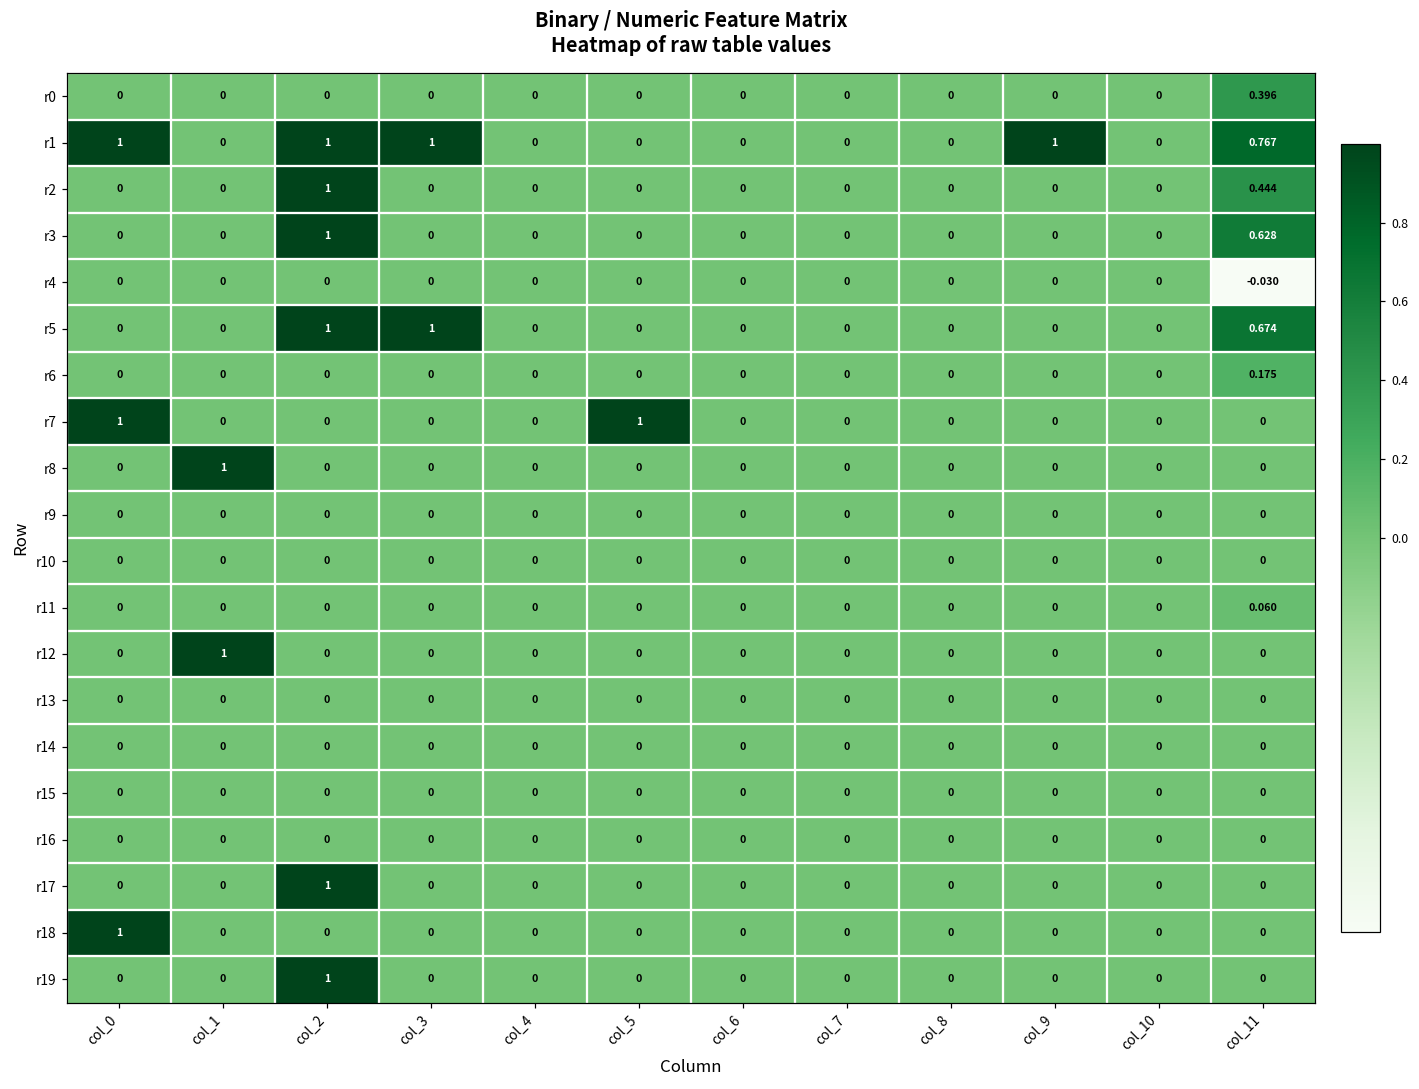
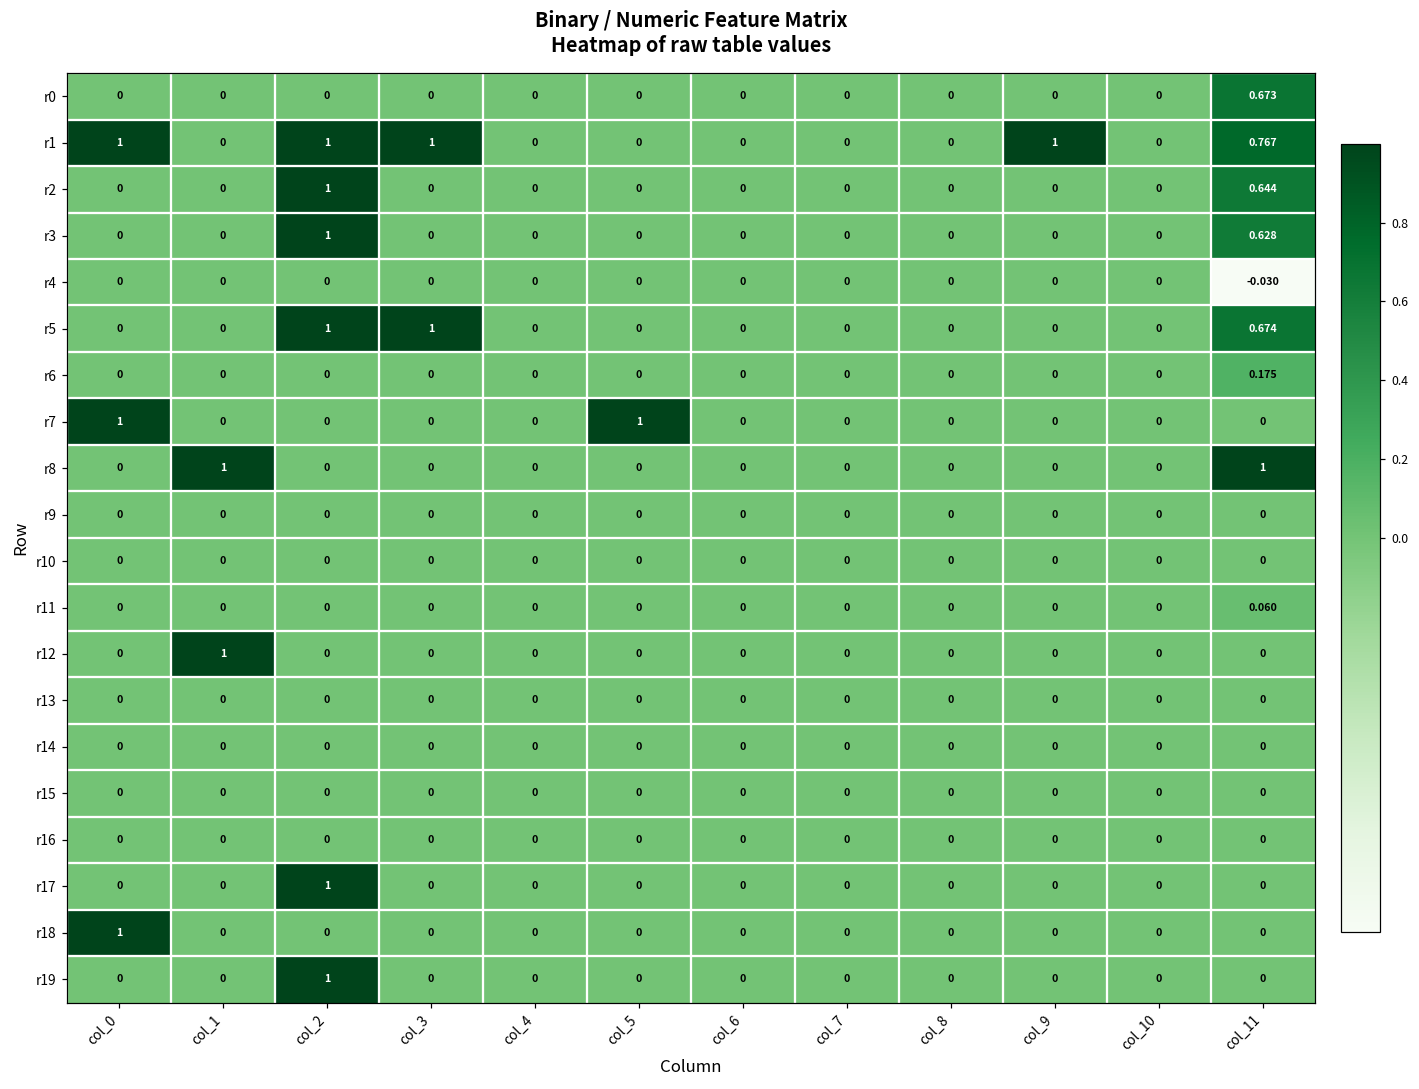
r0, col_11: 0.396 -> 0.673
r2, col_11: 0.444 -> 0.644
r8, col_11: 0 -> 1
